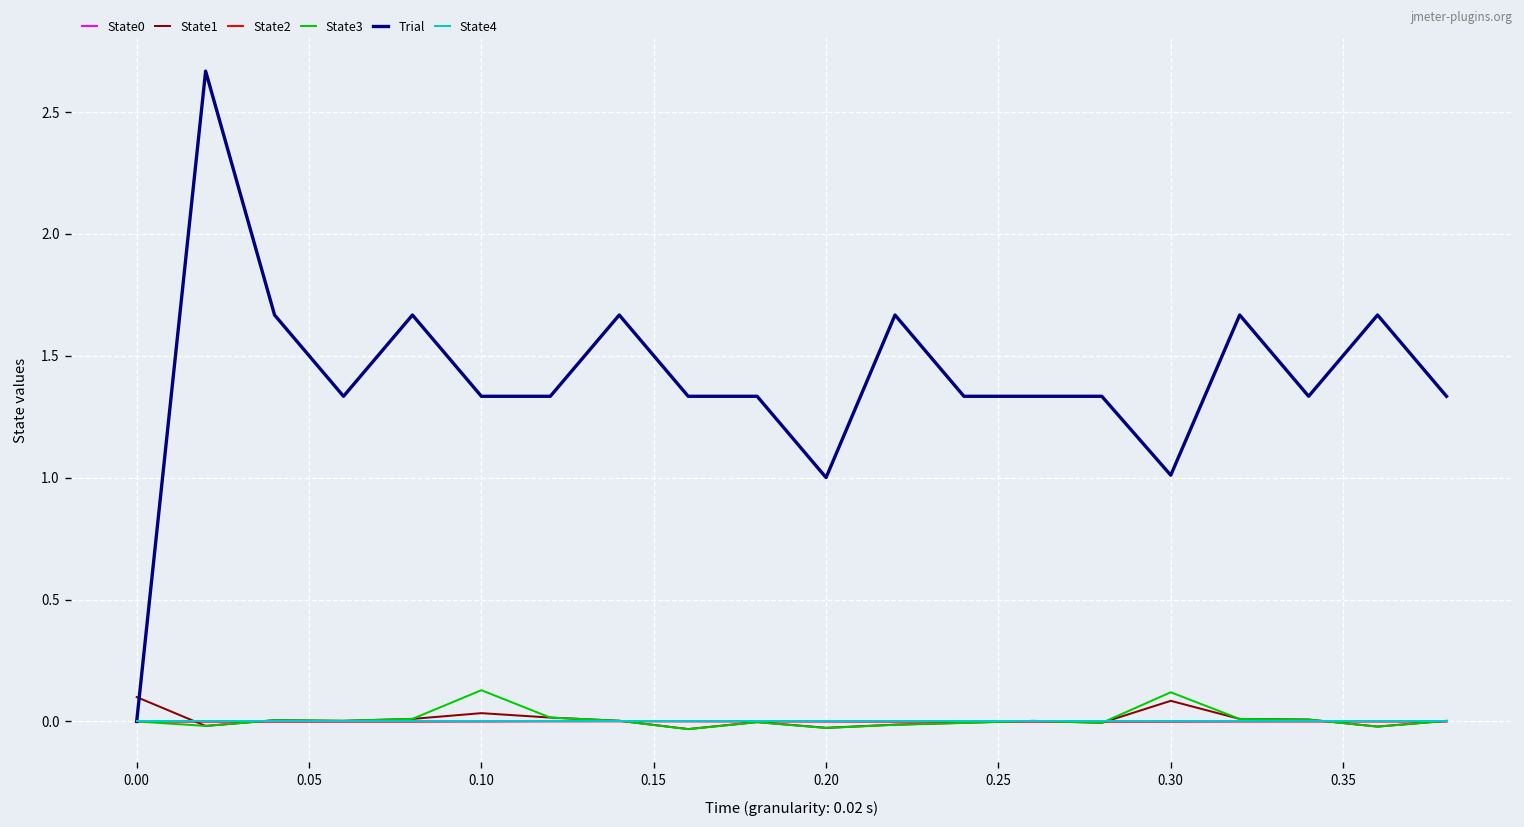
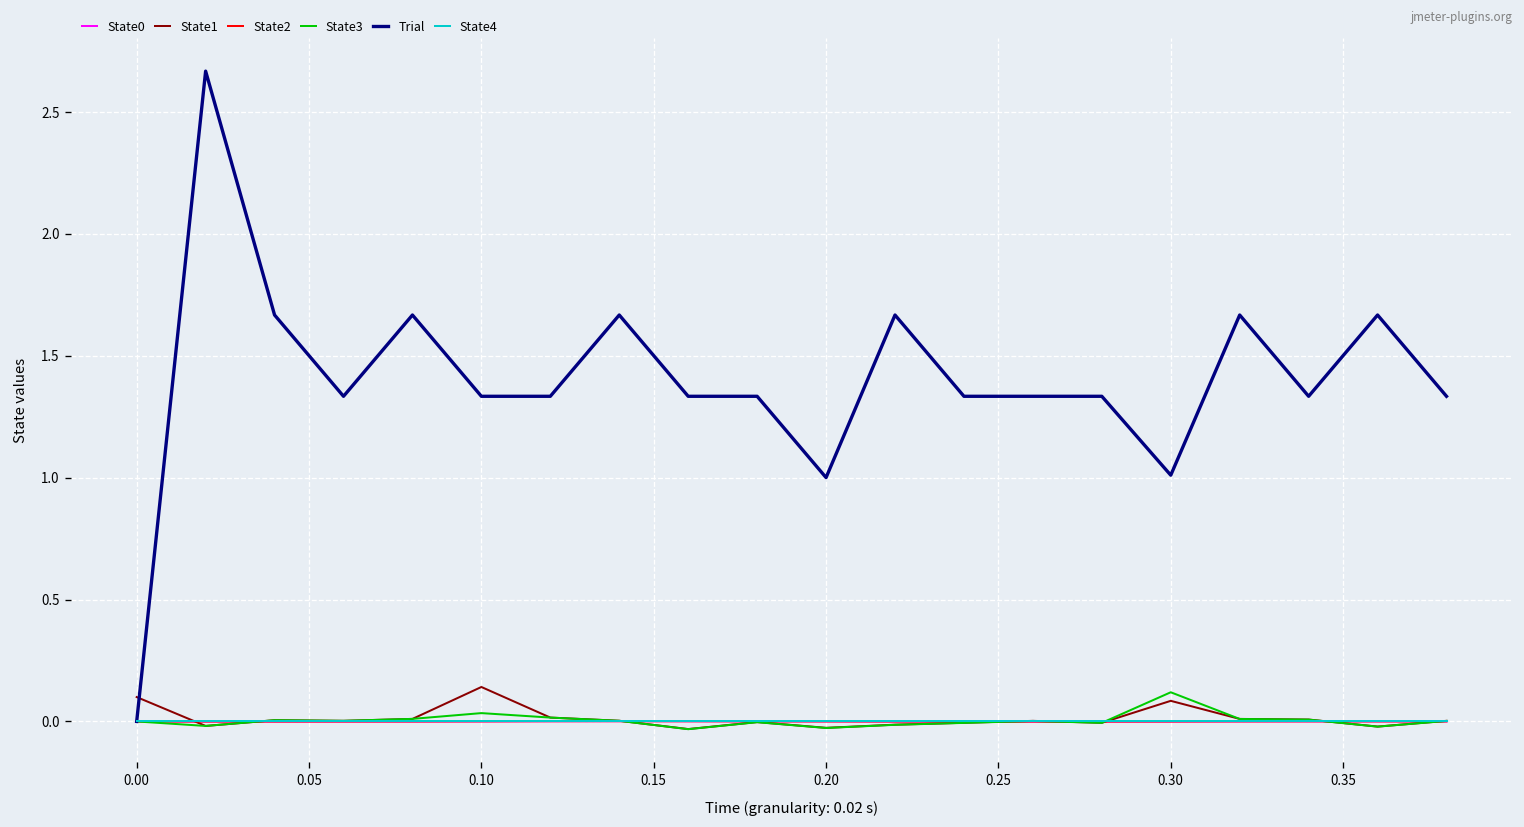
State1, 0.10: 0.03 -> 0.14
State3, 0.10: 0.13 -> 0.03
